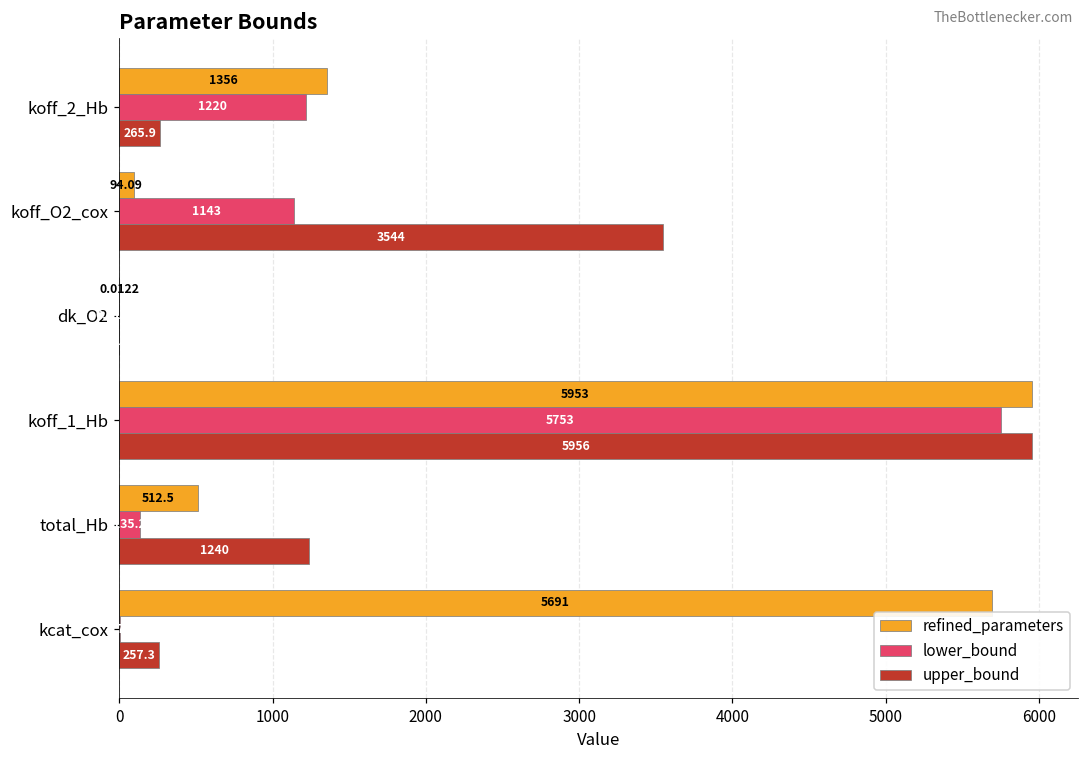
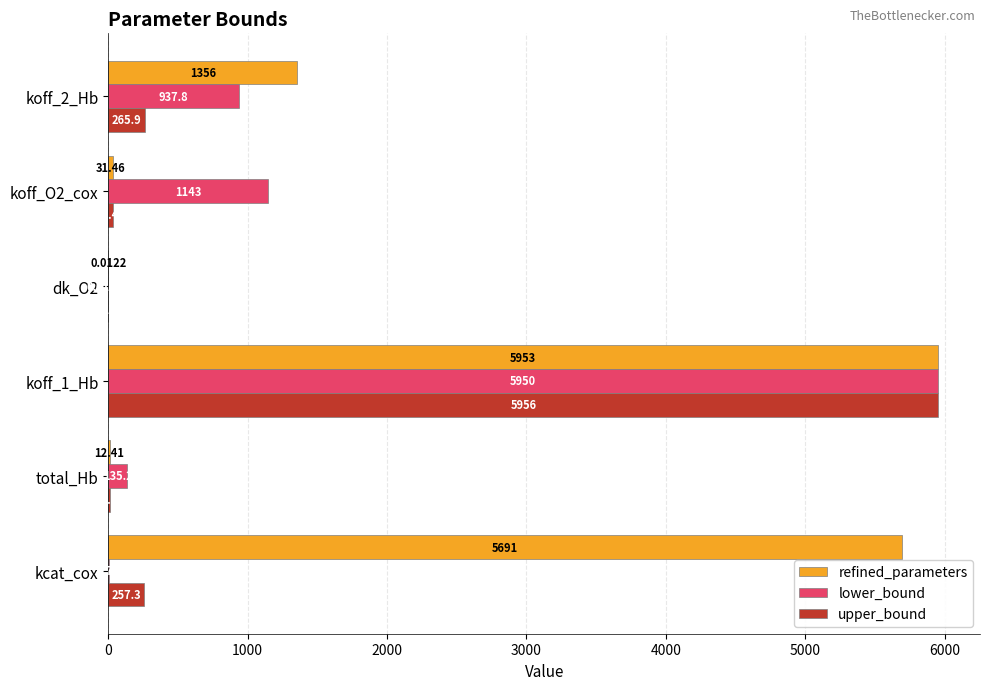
lower_bound, koff_2_Hb: 1220 -> 937.8
refined_parameters, koff_O2_cox: 94.09 -> 31.46
upper_bound, koff_O2_cox: 3540 -> 30
lower_bound, koff_1_Hb: 5753 -> 5950
refined_parameters, total_Hb: 512.5 -> 12.41
upper_bound, total_Hb: 1240 -> 10
